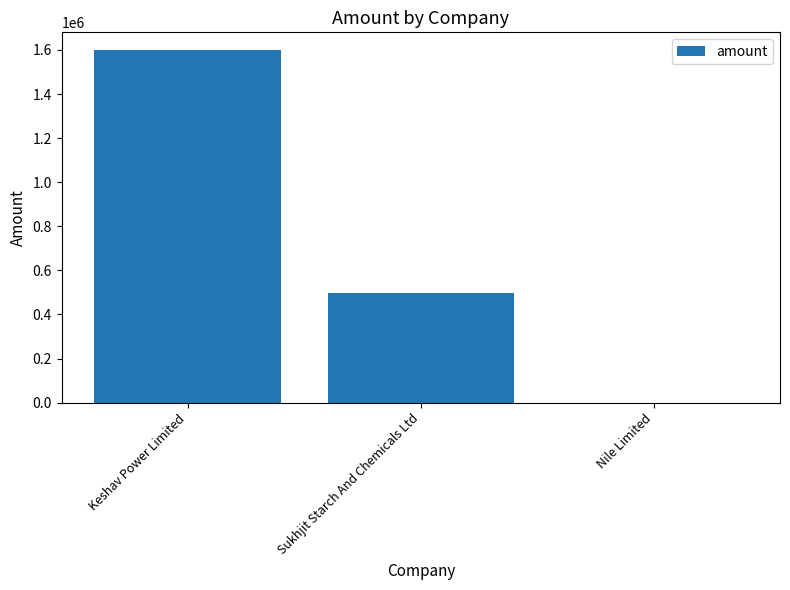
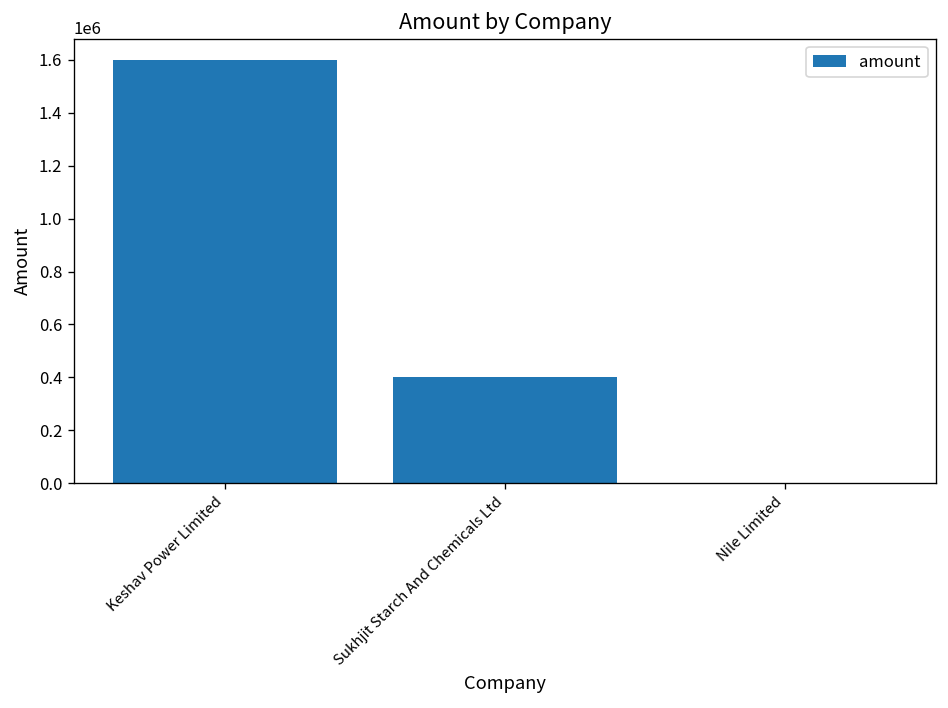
Sukhjit Starch And Chemicals Ltd: 500000 -> 400000
